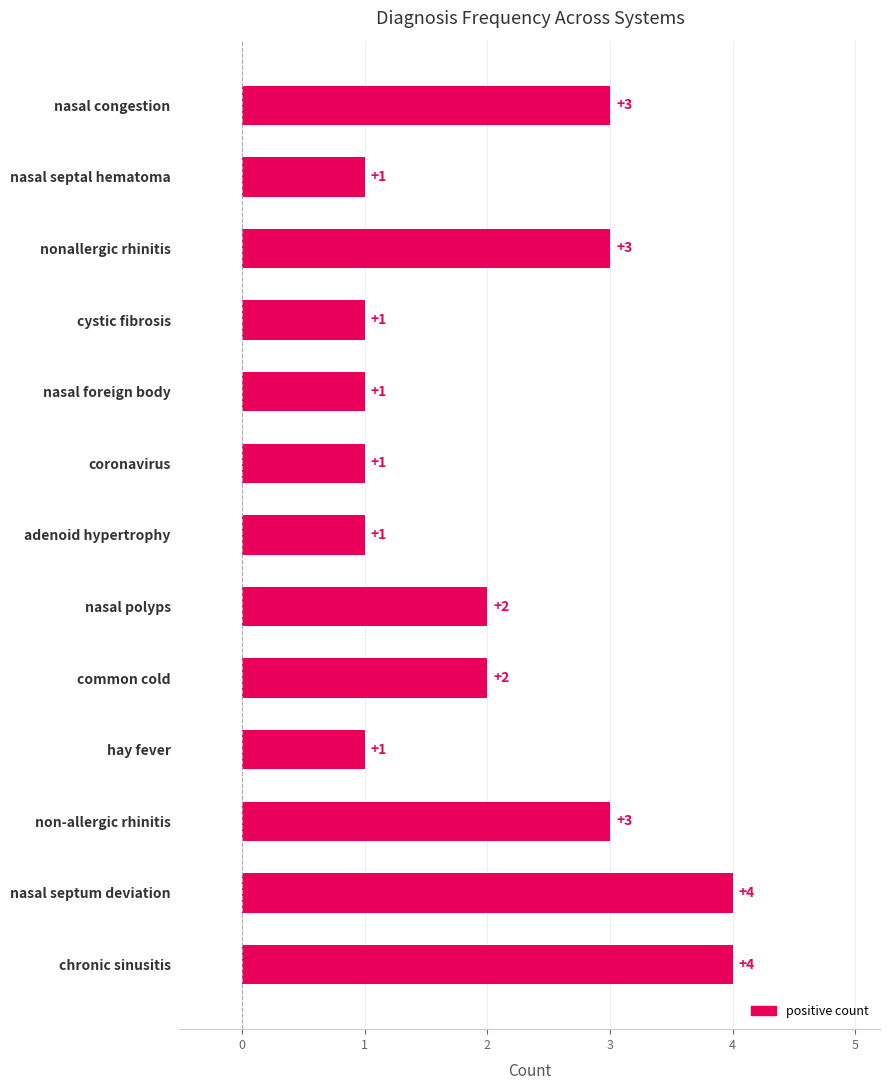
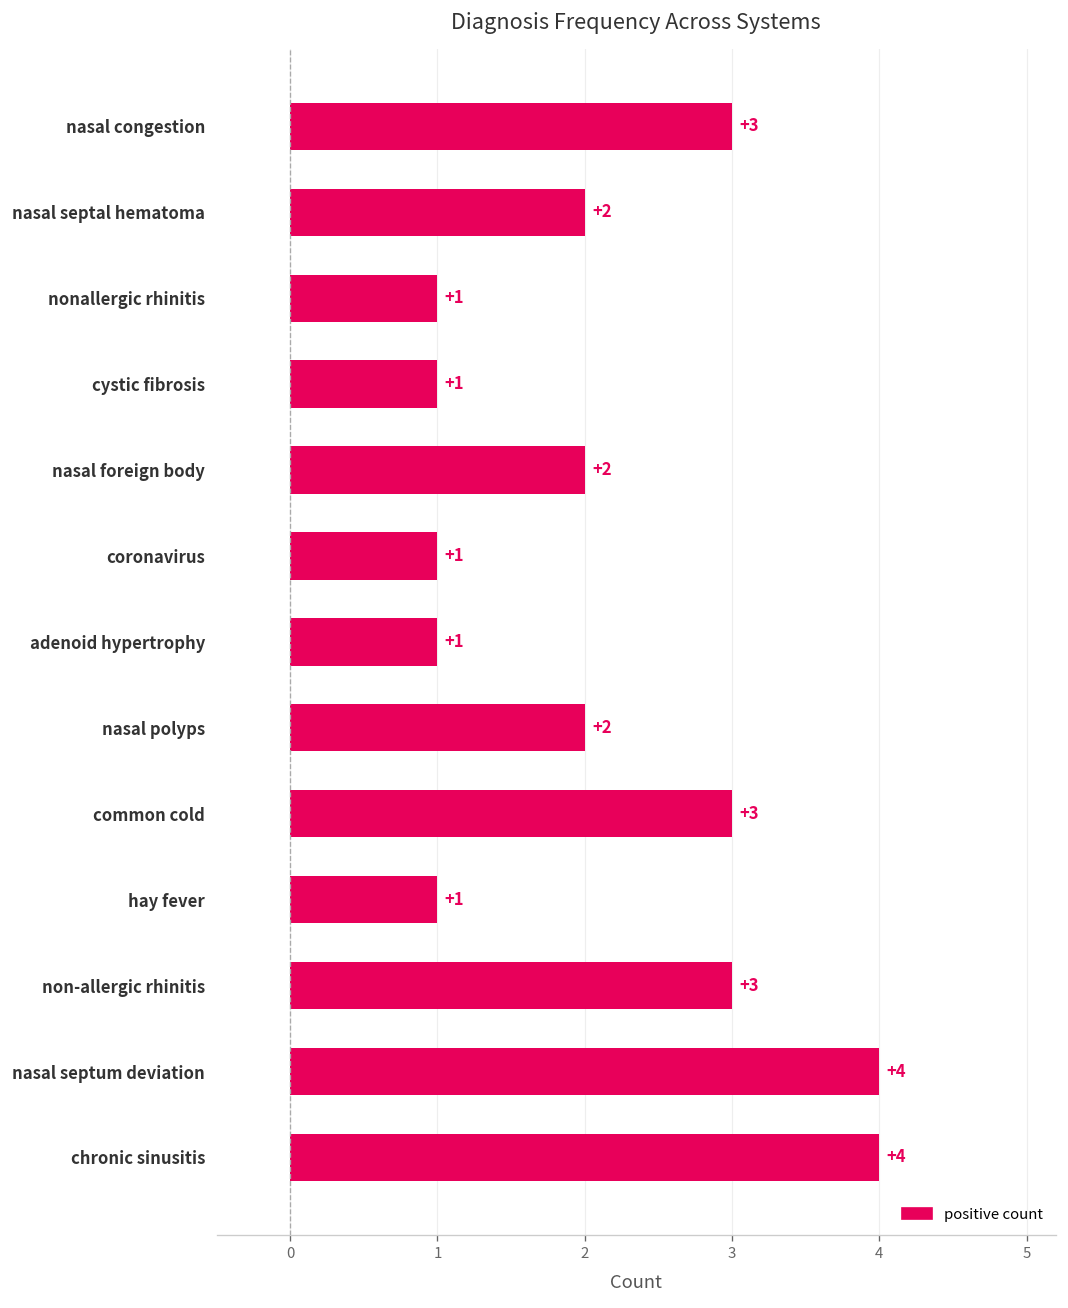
nasal septal hematoma: +1 -> +2
nonallergic rhinitis: +3 -> +1
nasal foreign body: +1 -> +2
common cold: +2 -> +3
